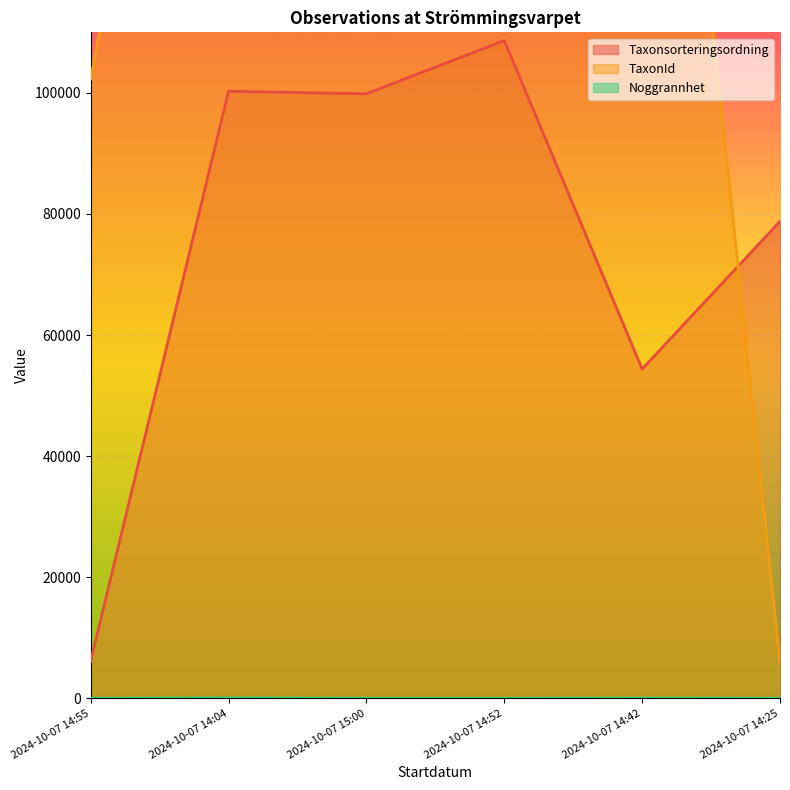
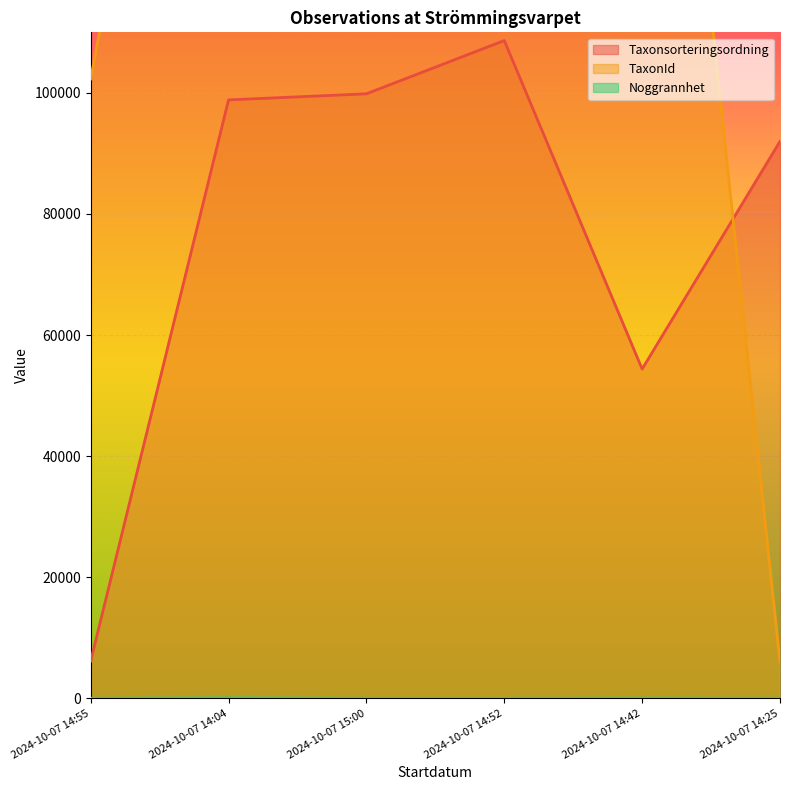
Taxonsorteringsordning, 2024-10-07 14:04: 100000 -> 99000
Taxonsorteringsordning, 2024-10-07 14:25: 79000 -> 92000
